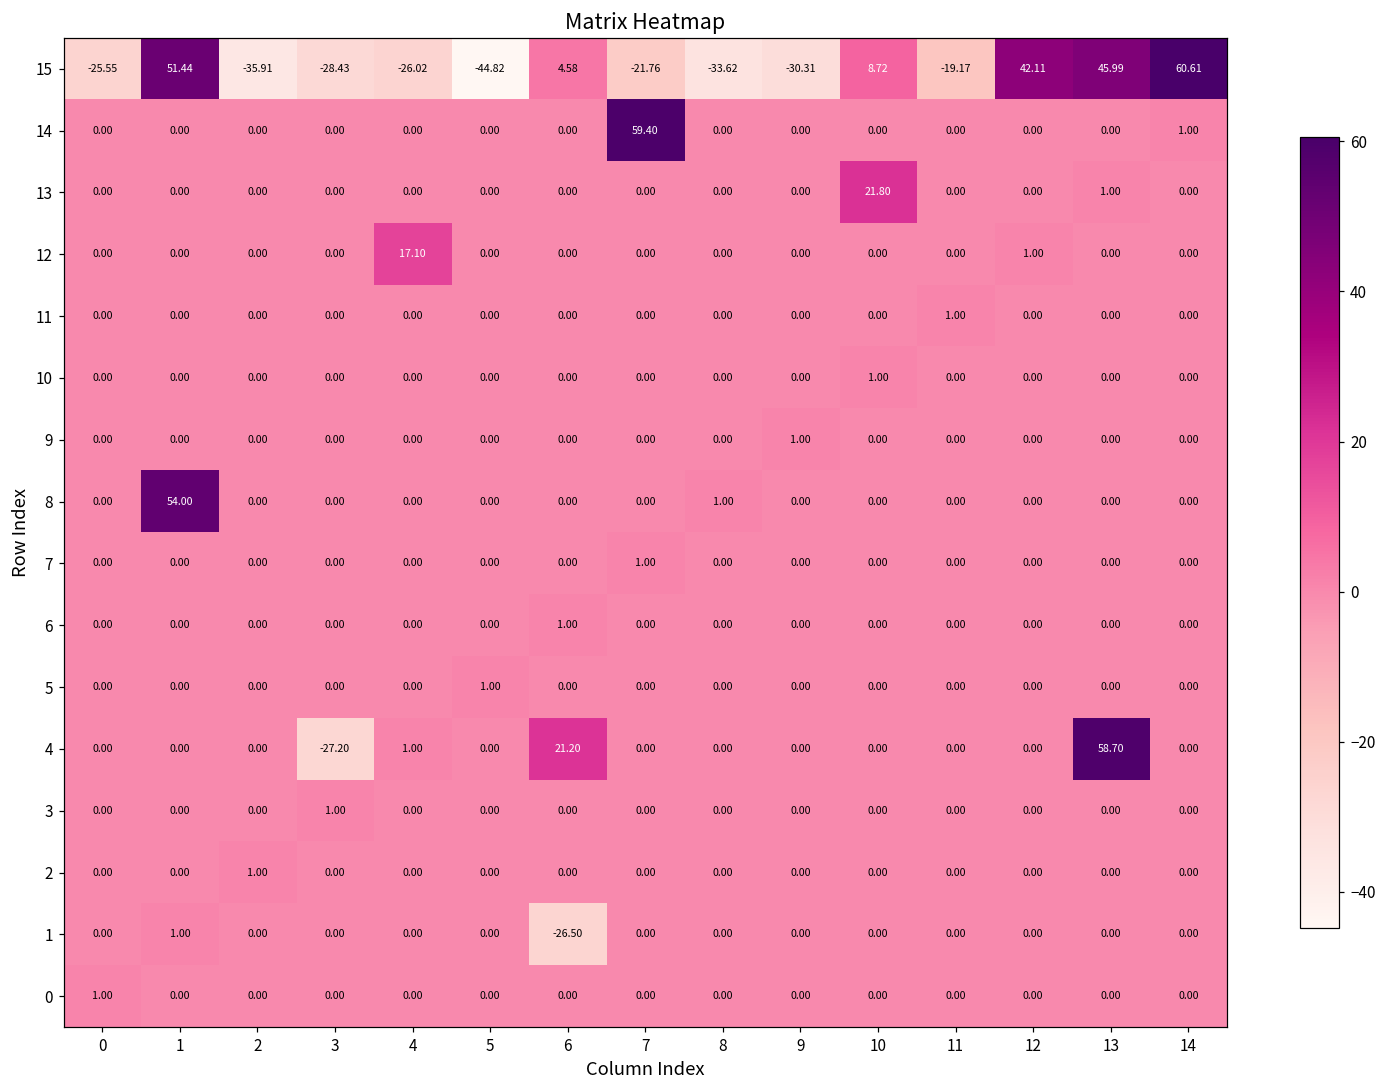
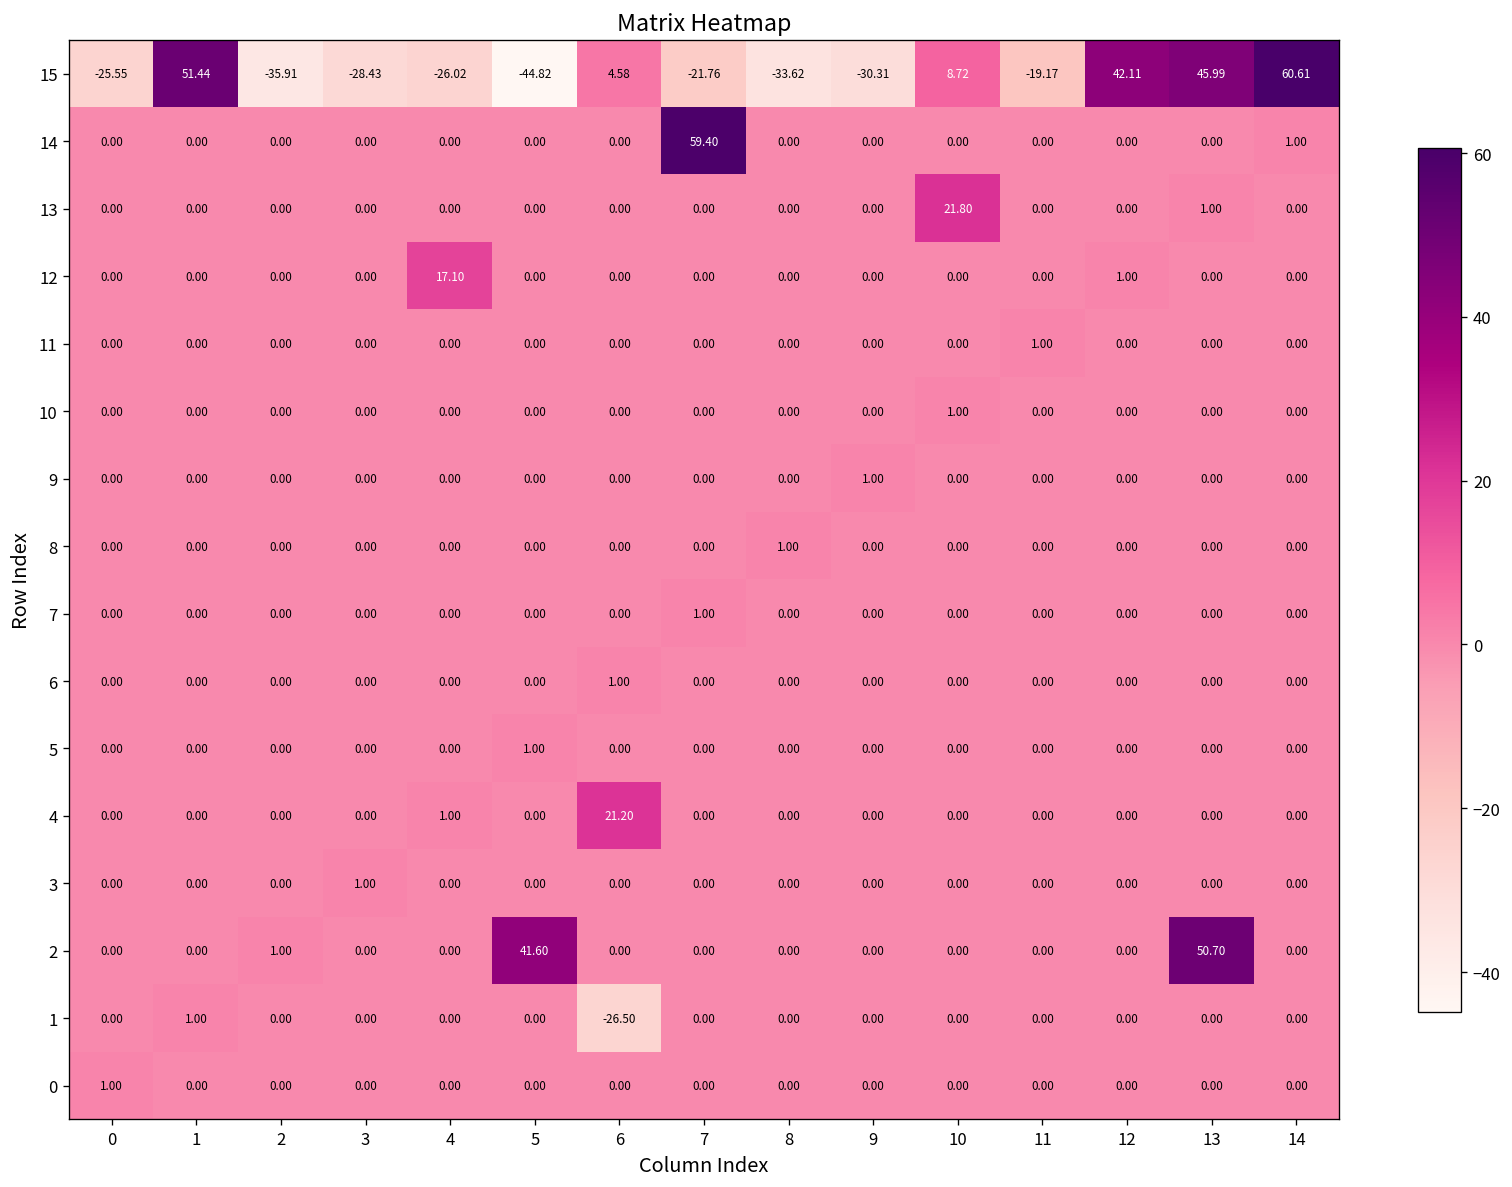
8, 1: 54.00 -> 0.00
4, 3: -27.20 -> 0.00
4, 13: 58.70 -> 0.00
2, 5: 0.00 -> 41.60
2, 13: 0.00 -> 50.70
